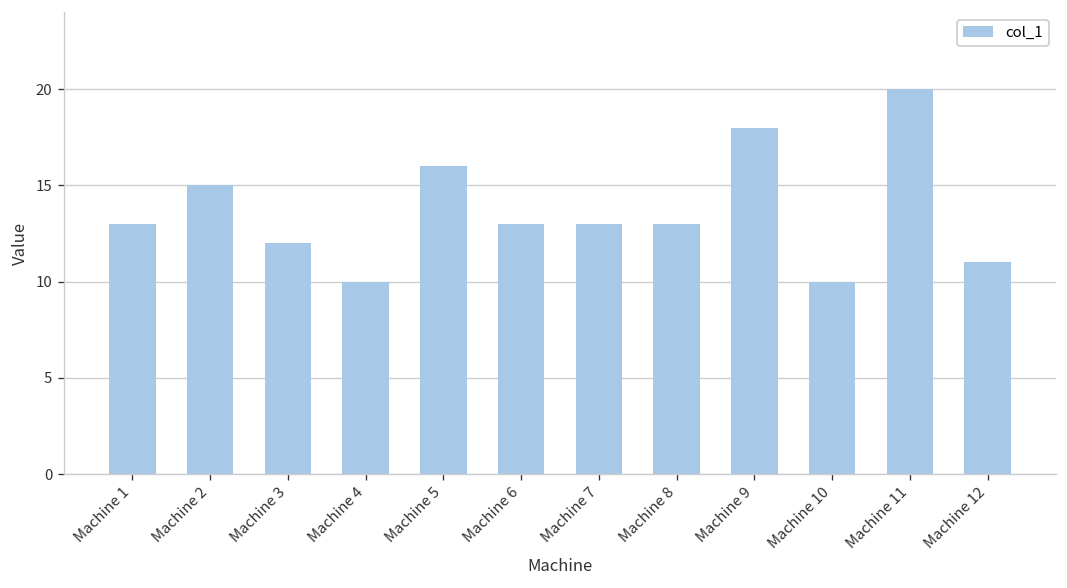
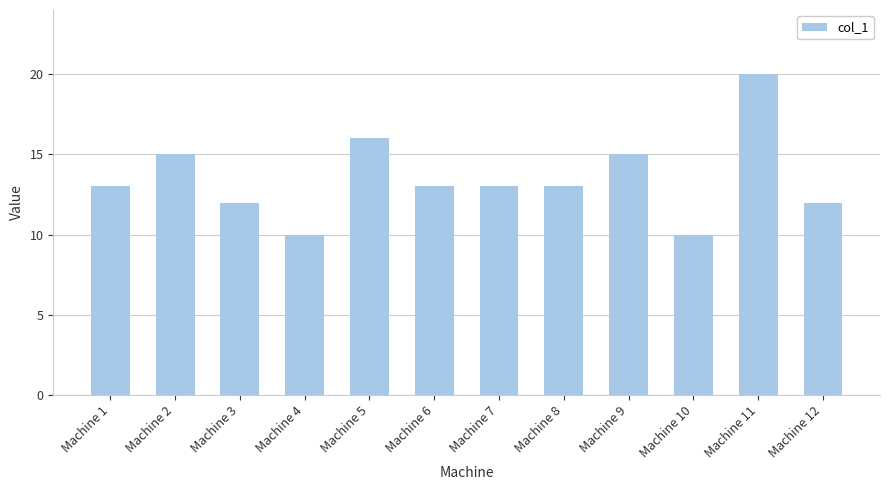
Machine 9: 18 -> 15
Machine 12: 11 -> 12
